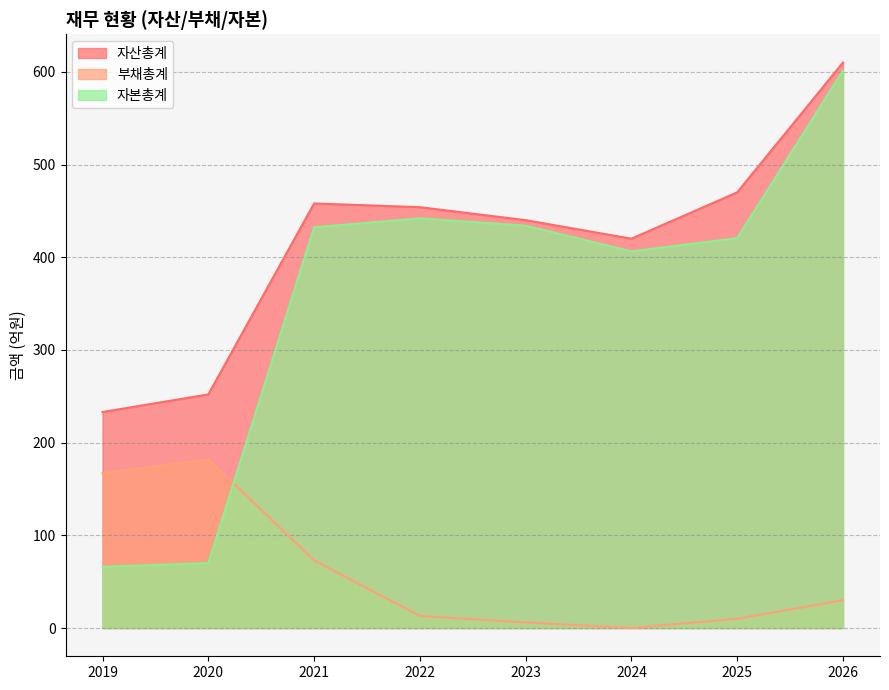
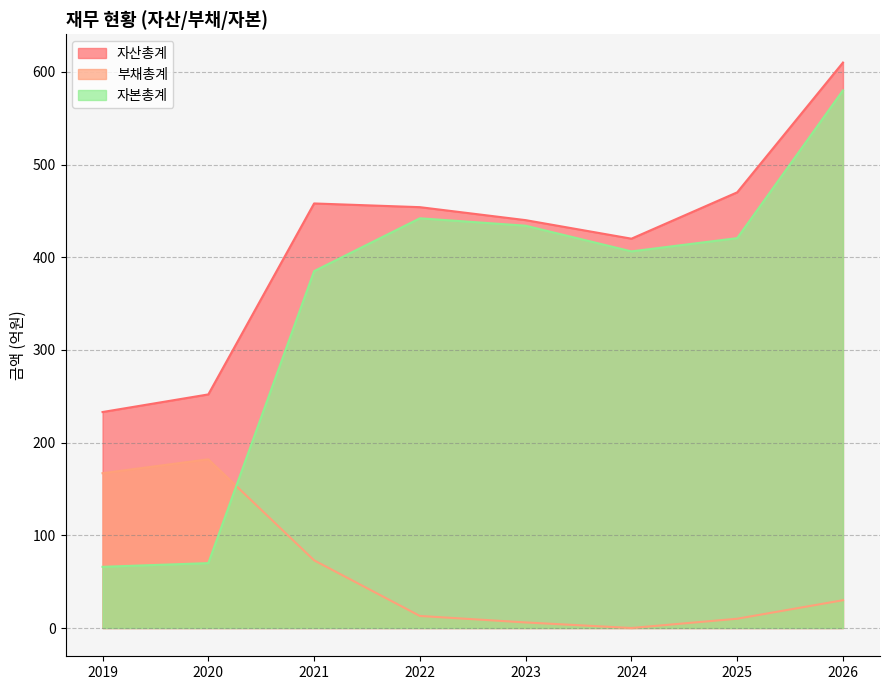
자본총계, 2021: 430 -> 390
자본총계, 2026: 600 -> 580
